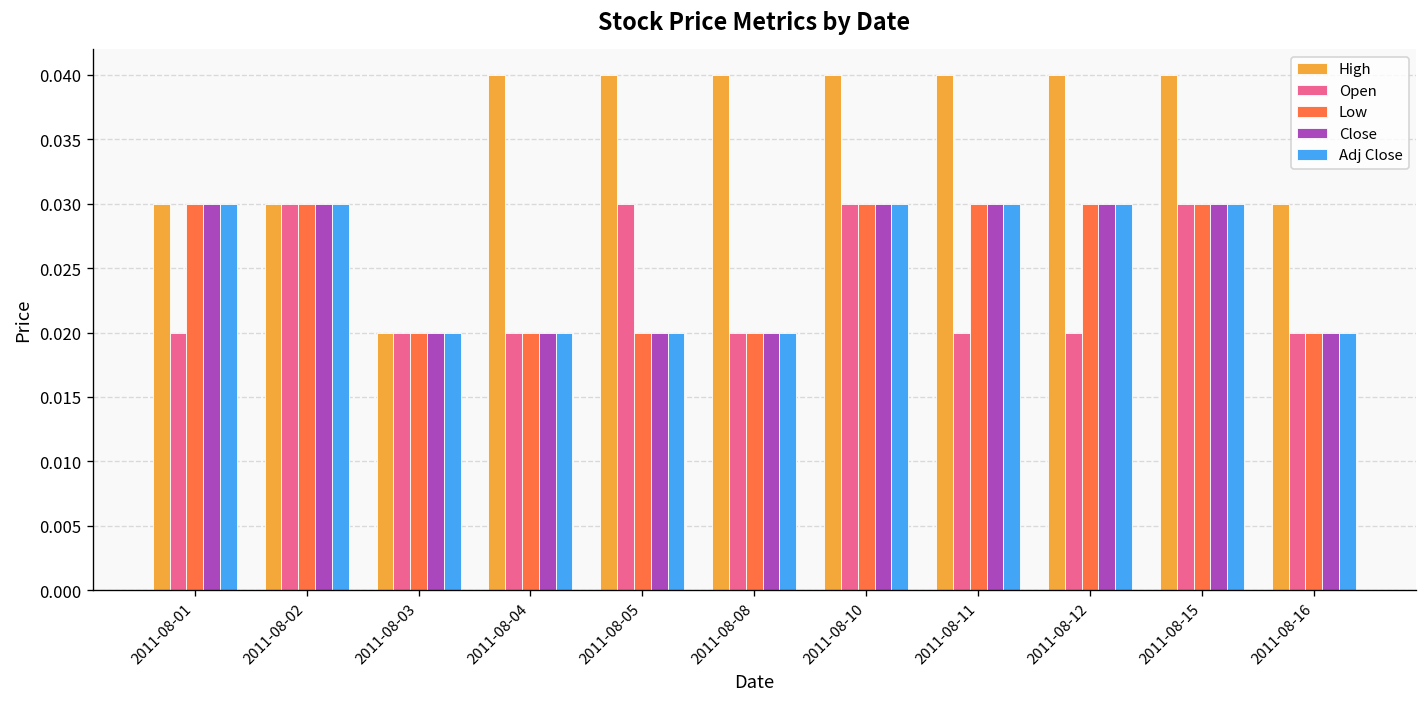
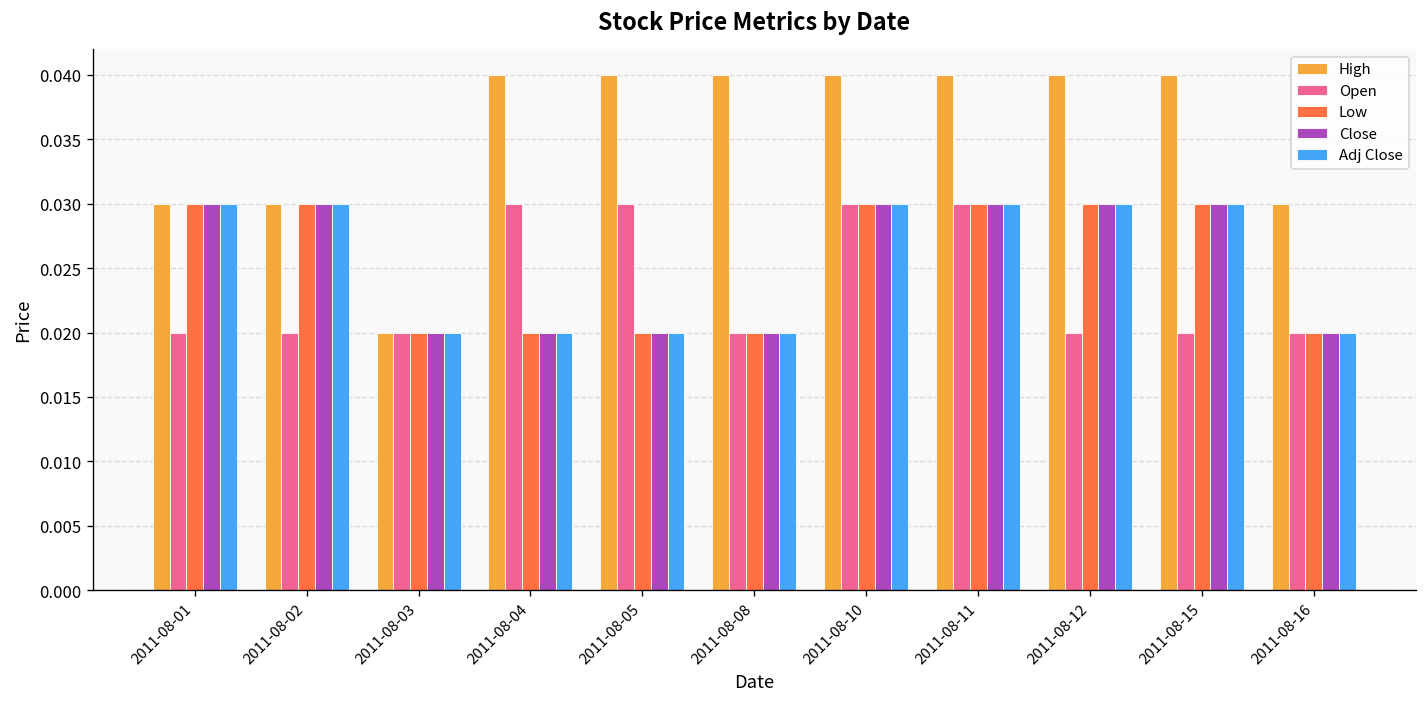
Open, 2011-08-02: 0.03 -> 0.02
Open, 2011-08-04: 0.02 -> 0.03
Open, 2011-08-11: 0.02 -> 0.03
Open, 2011-08-15: 0.03 -> 0.02
